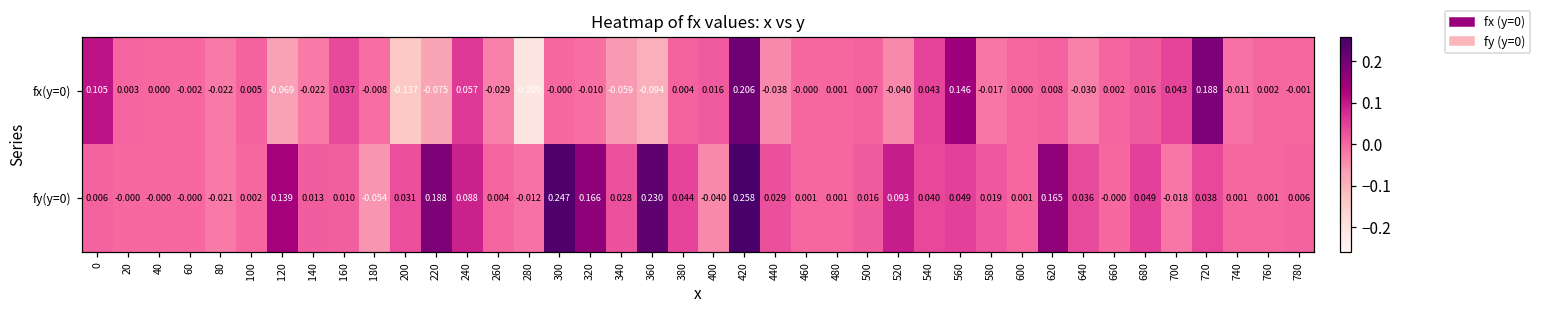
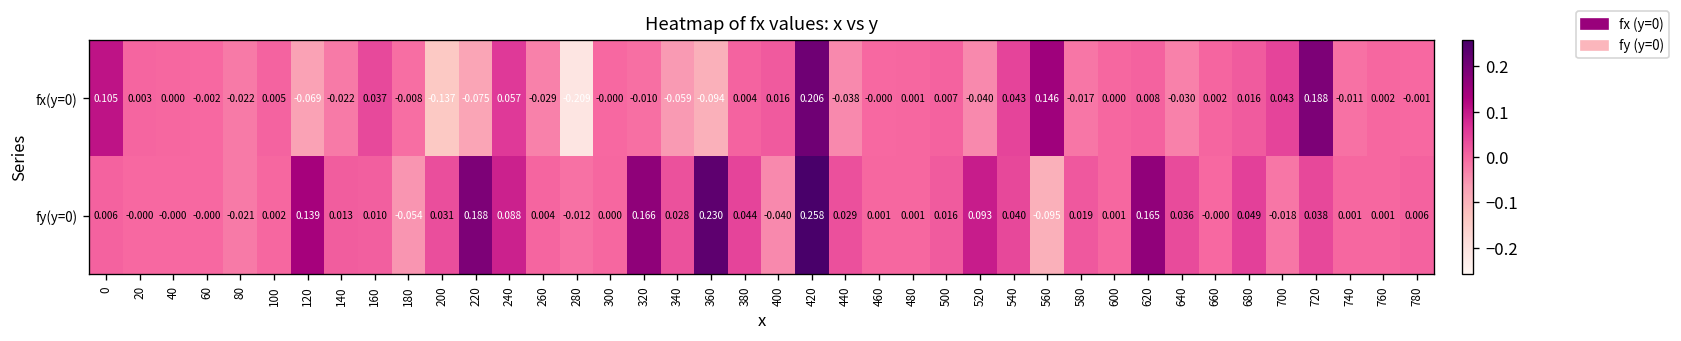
fy(y=0), 300: 0.247 -> 0.000
fy(y=0), 560: 0.049 -> -0.095
